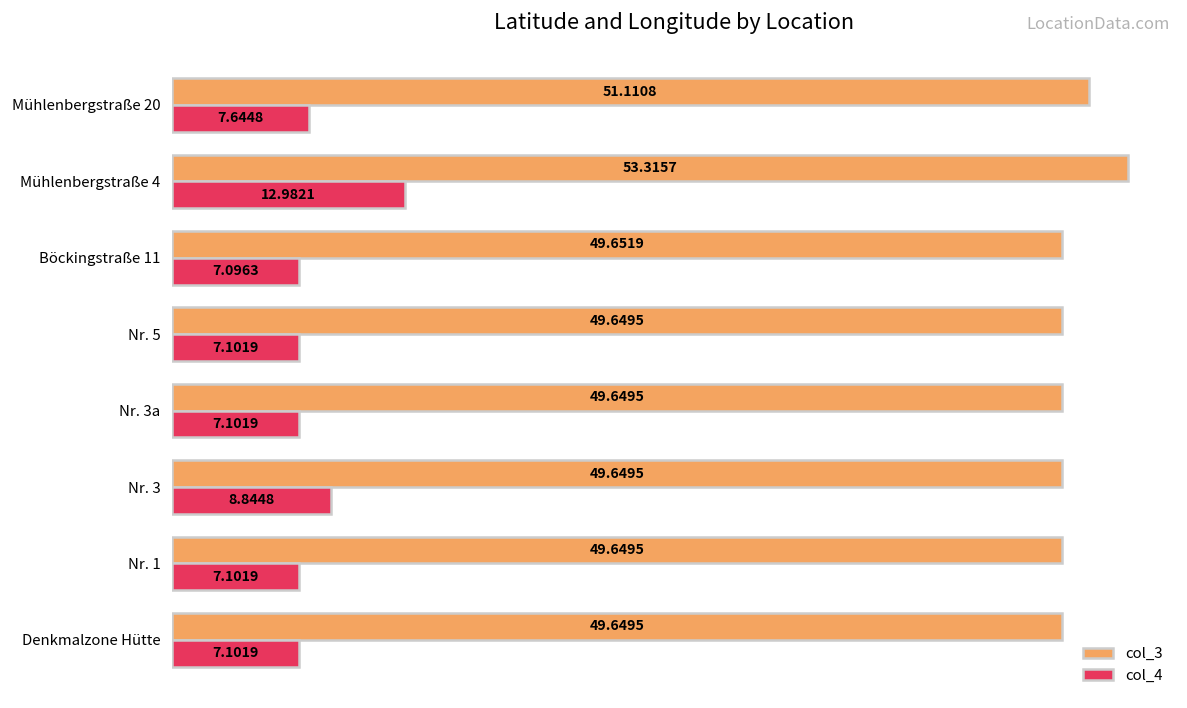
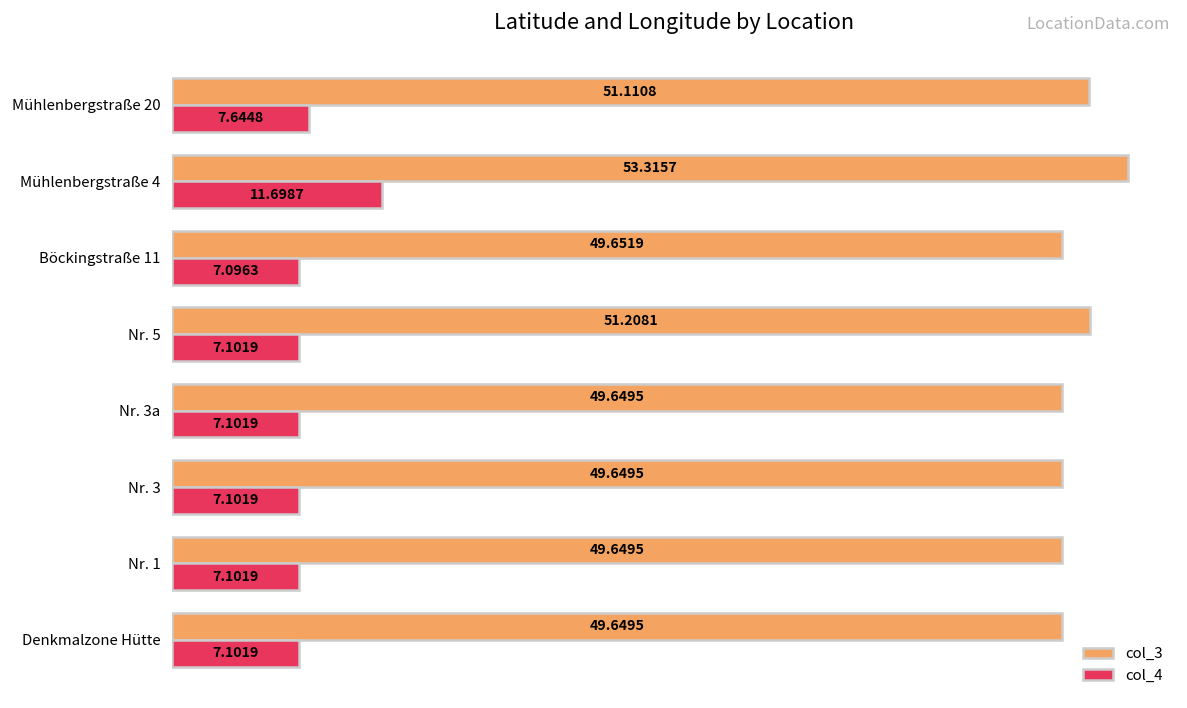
col_4, Mühlenbergstraße 4: 12.9821 -> 11.6987
col_3, Nr. 5: 49.6495 -> 51.2081
col_4, Nr. 3: 8.8448 -> 7.1019
